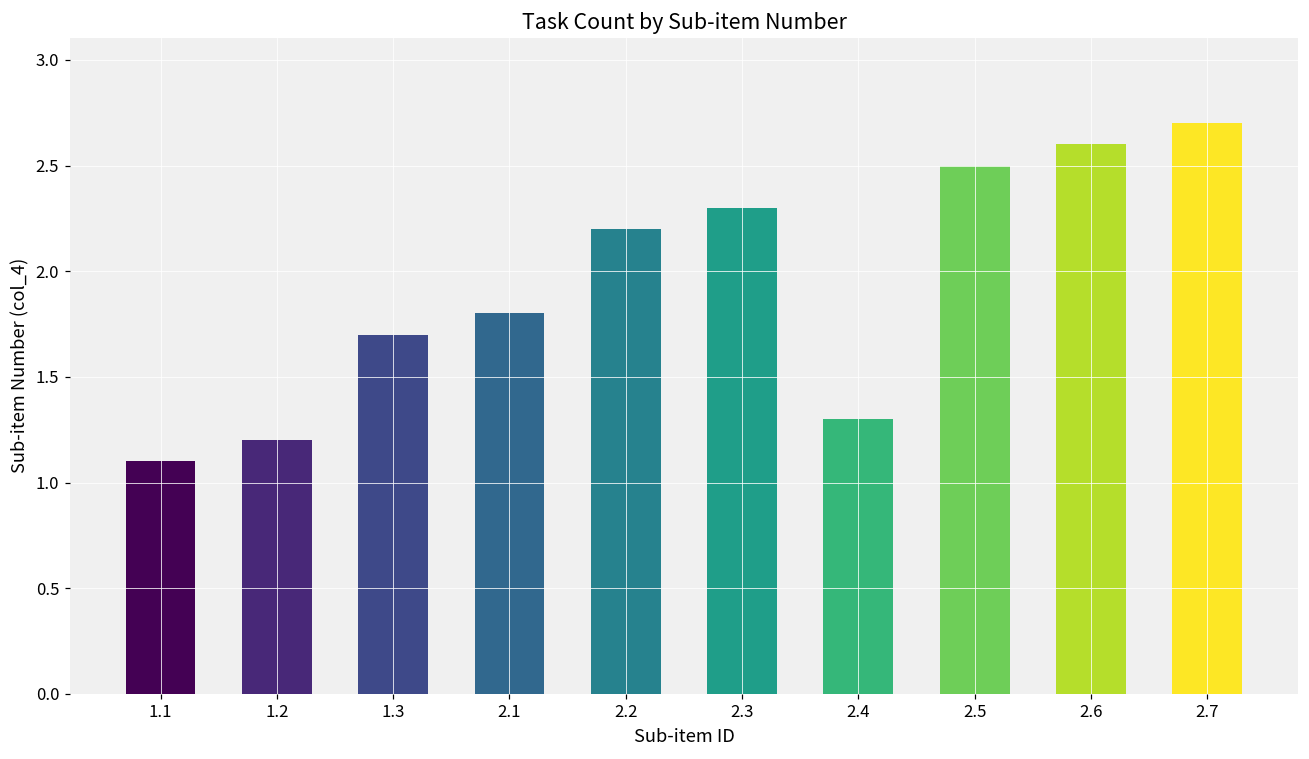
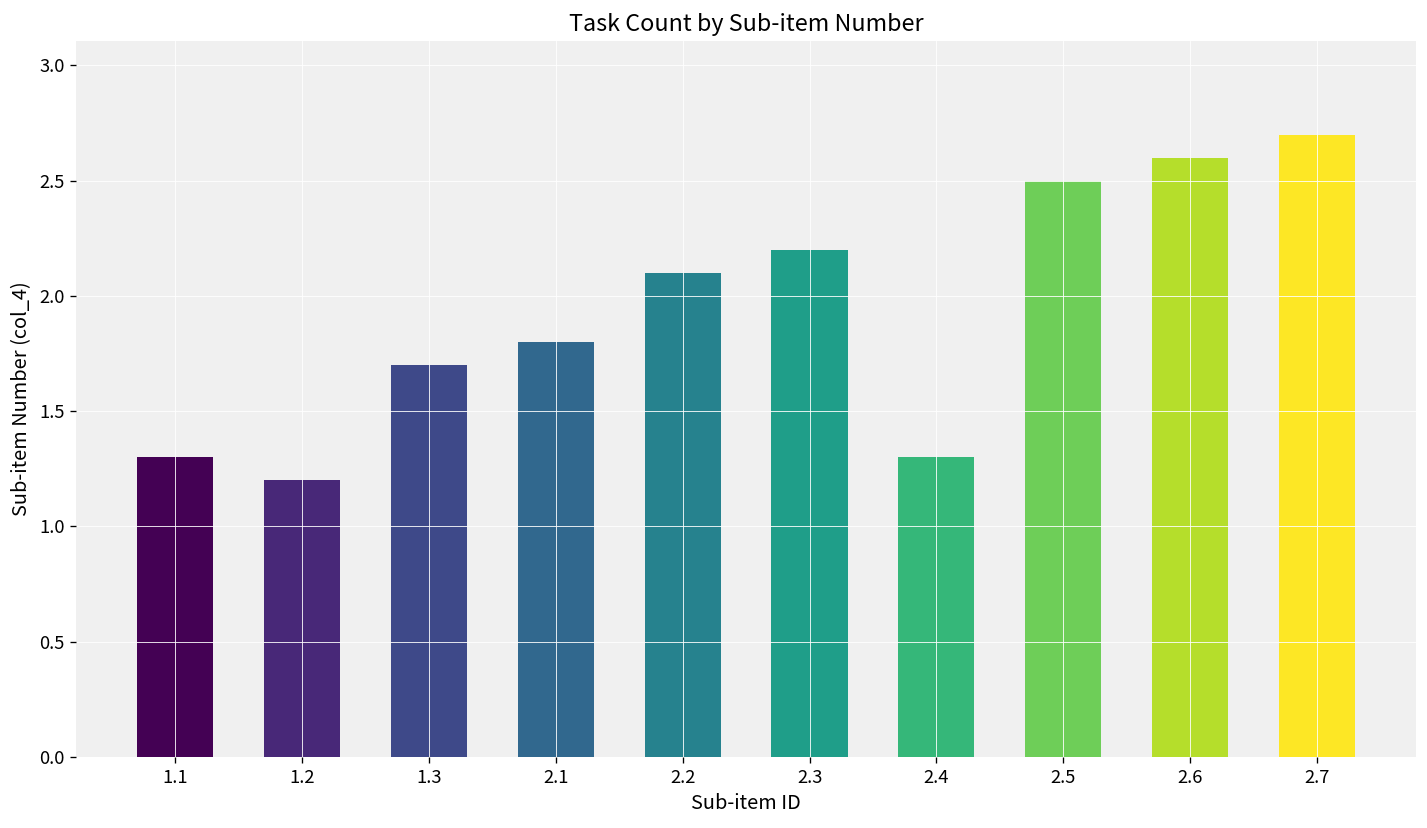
1.1: 1.1 -> 1.3
2.2: 2.2 -> 2.1
2.3: 2.3 -> 2.2
